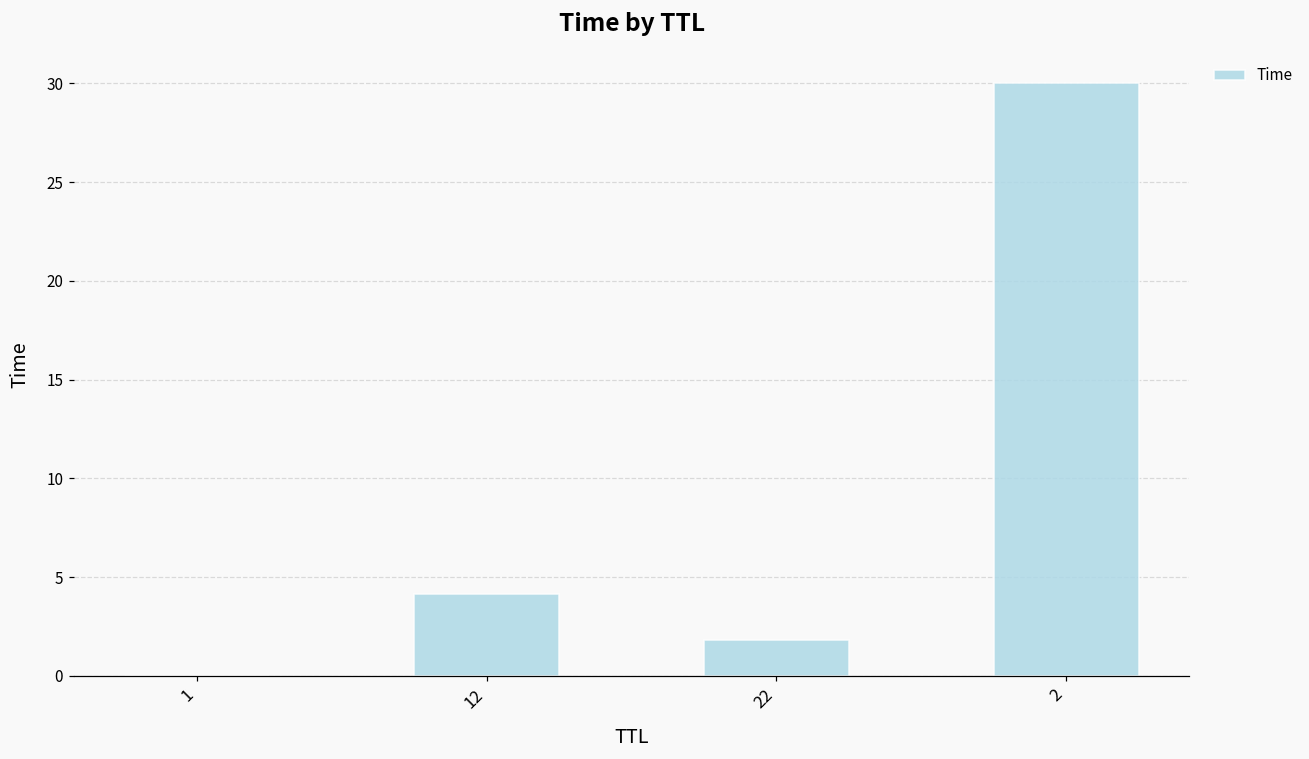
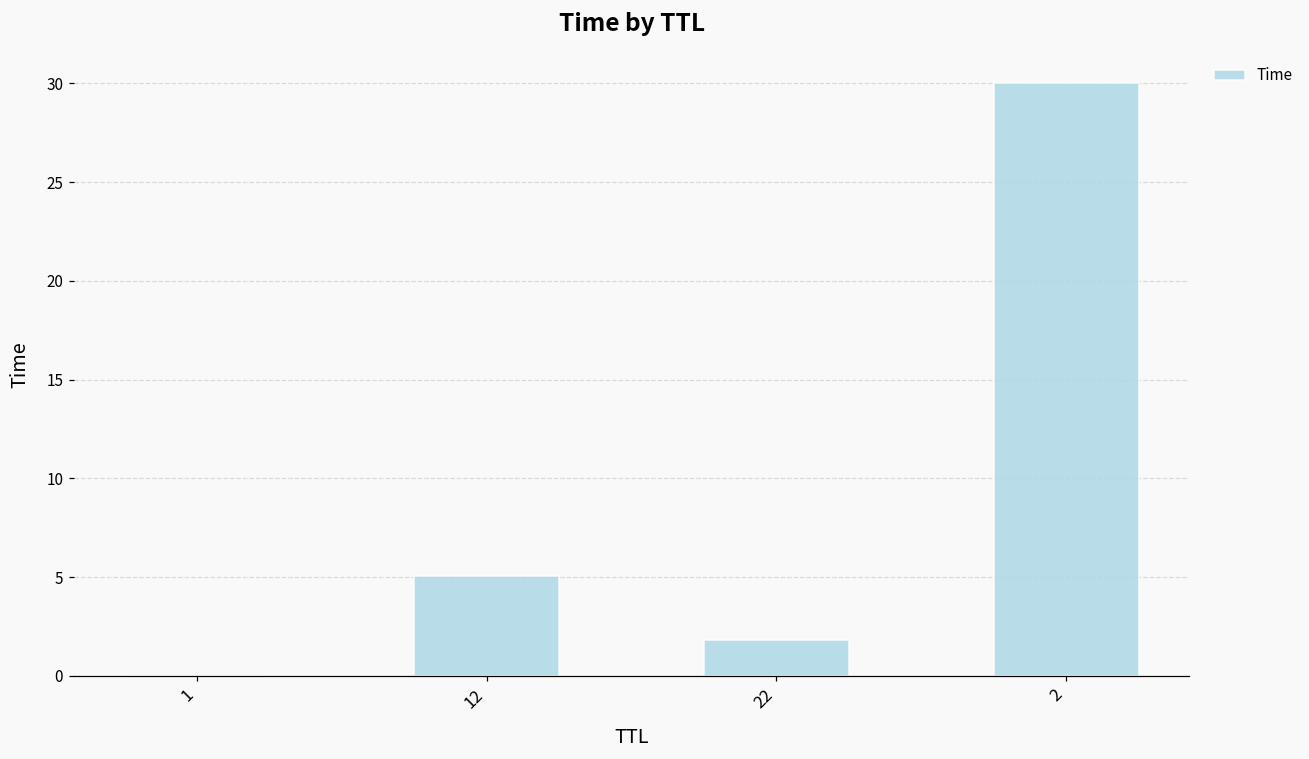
12: 4.1 -> 5.0
